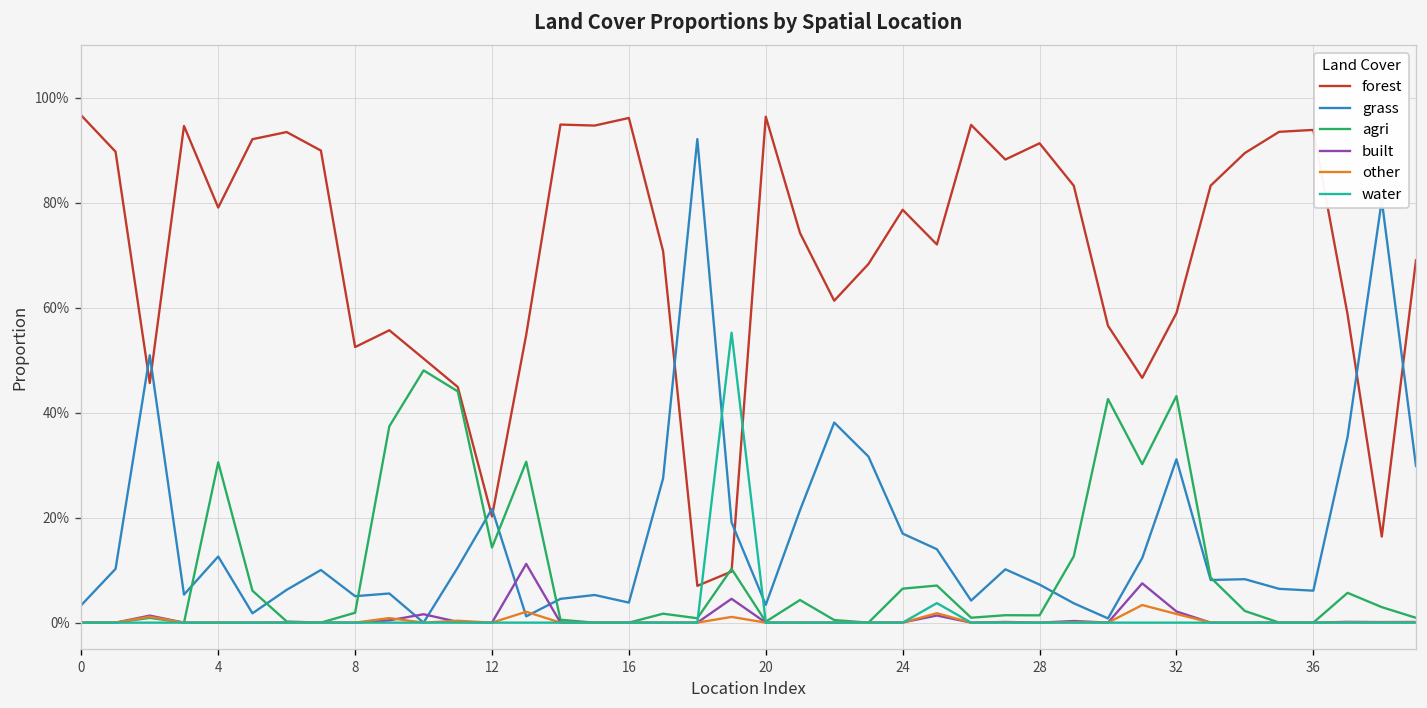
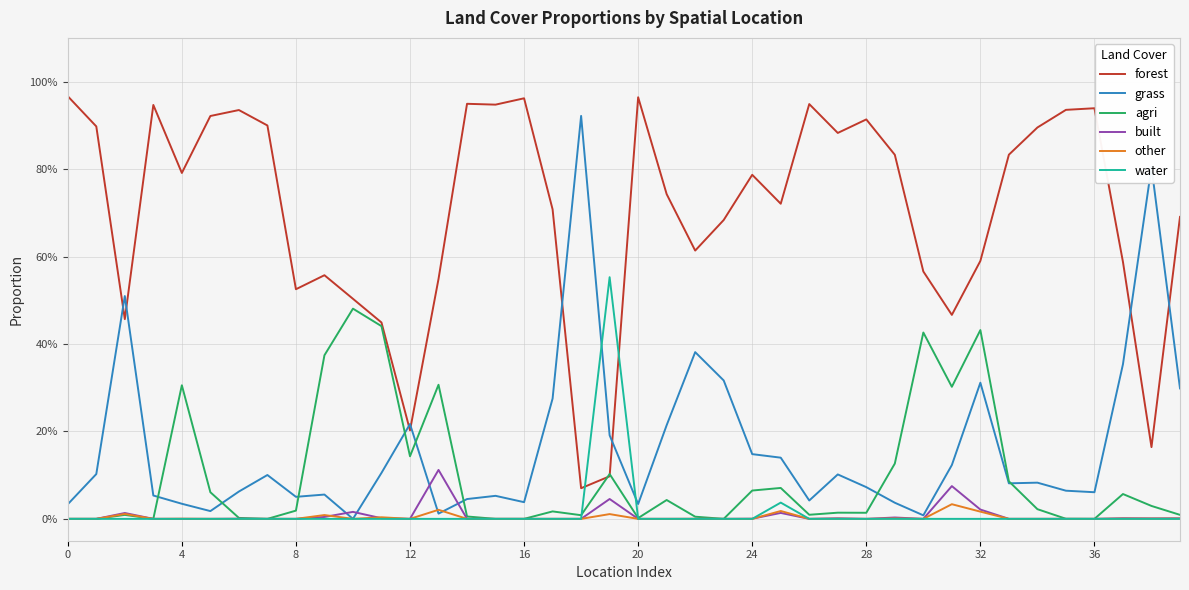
grass, 4: 13% -> 3%
grass, 24: 17% -> 15%
